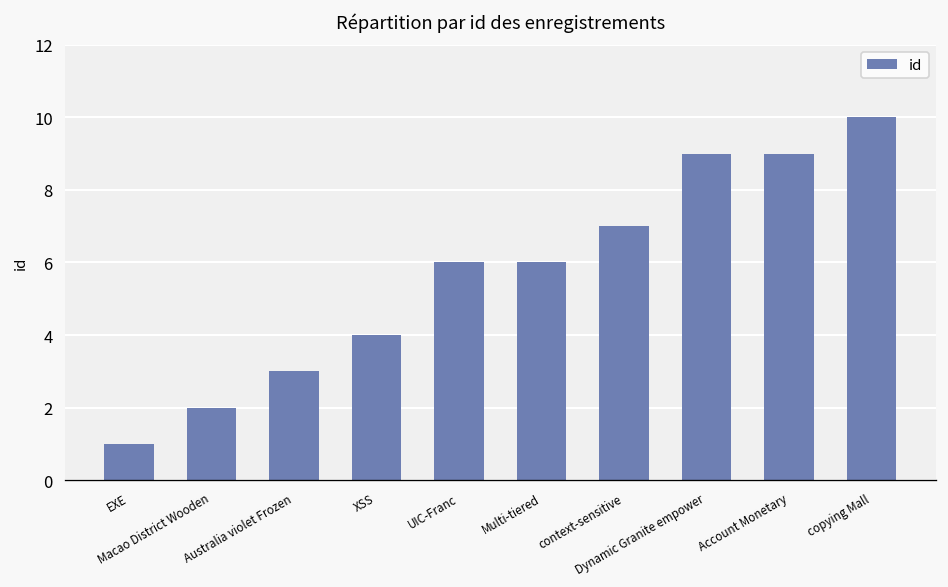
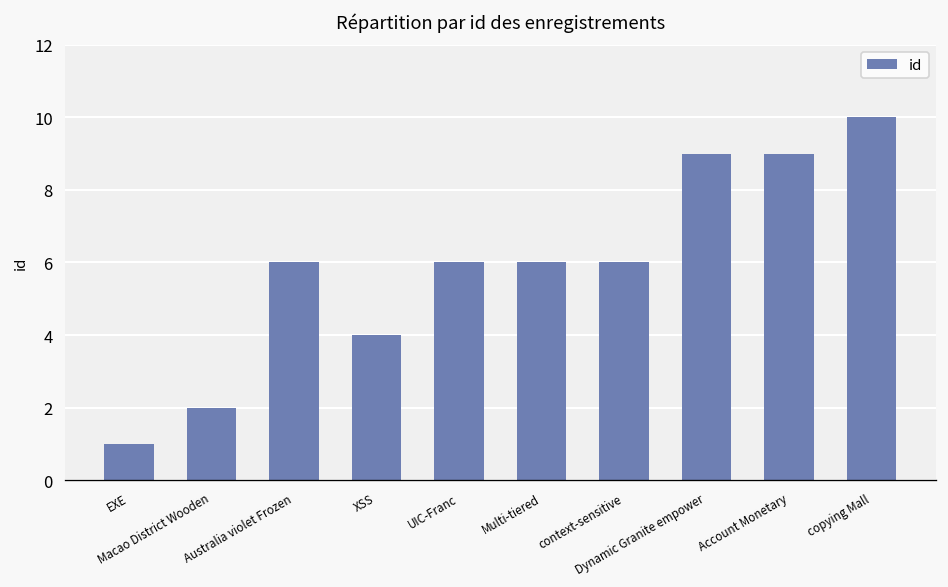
Australia violet Frozen: 3 -> 6
context-sensitive: 7 -> 6
